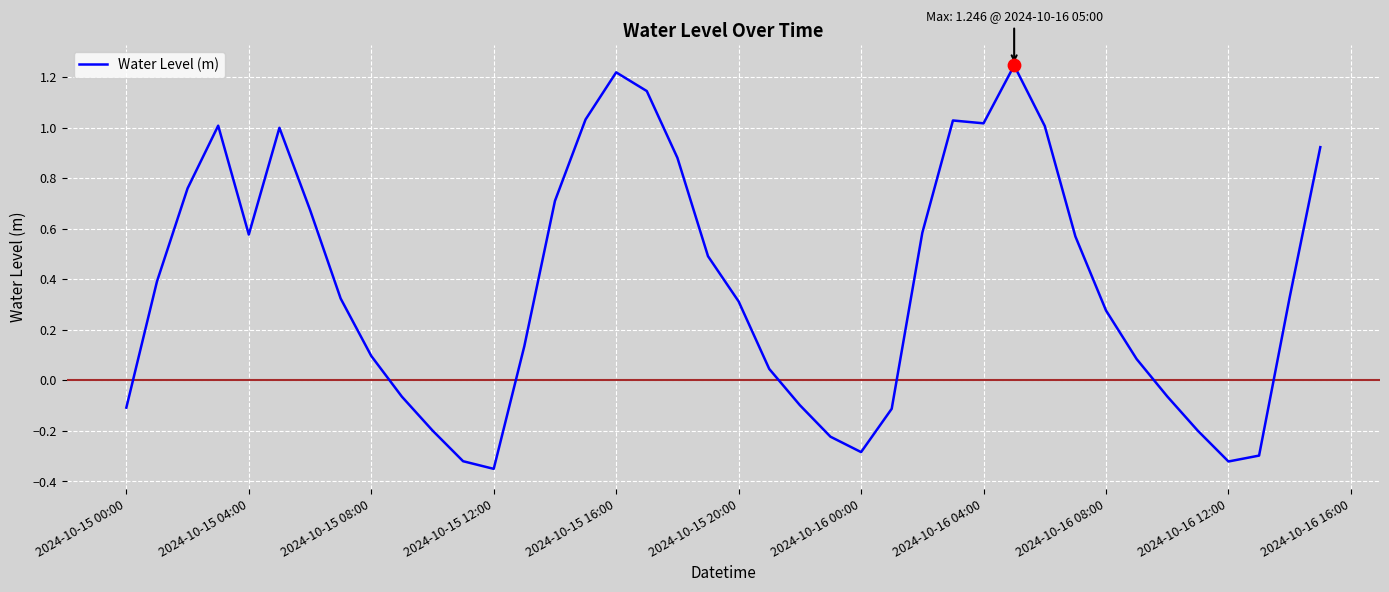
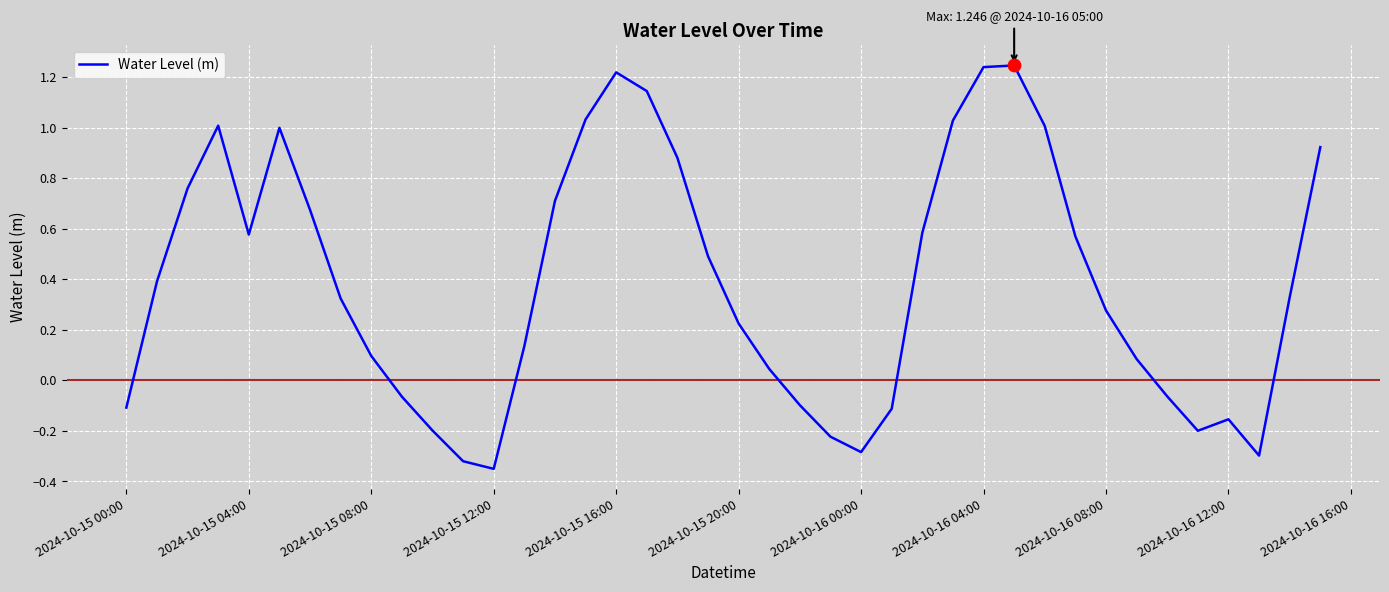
Water Level (m), 2024-10-15 20:00: 0.31 -> 0.22
Water Level (m), 2024-10-16 04:00: 1.02 -> 1.24
Water Level (m), 2024-10-16 12:00: -0.32 -> -0.15
